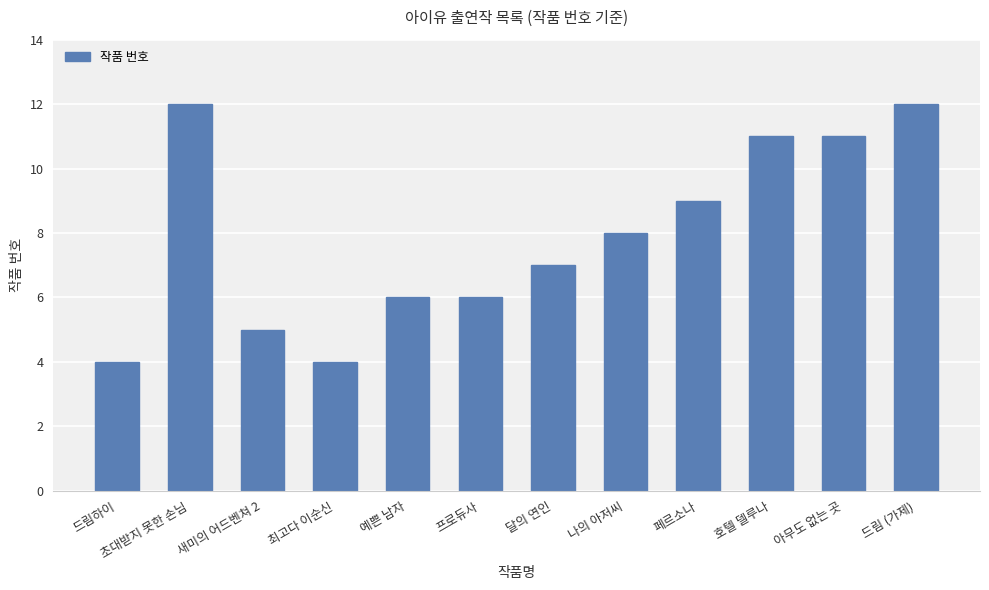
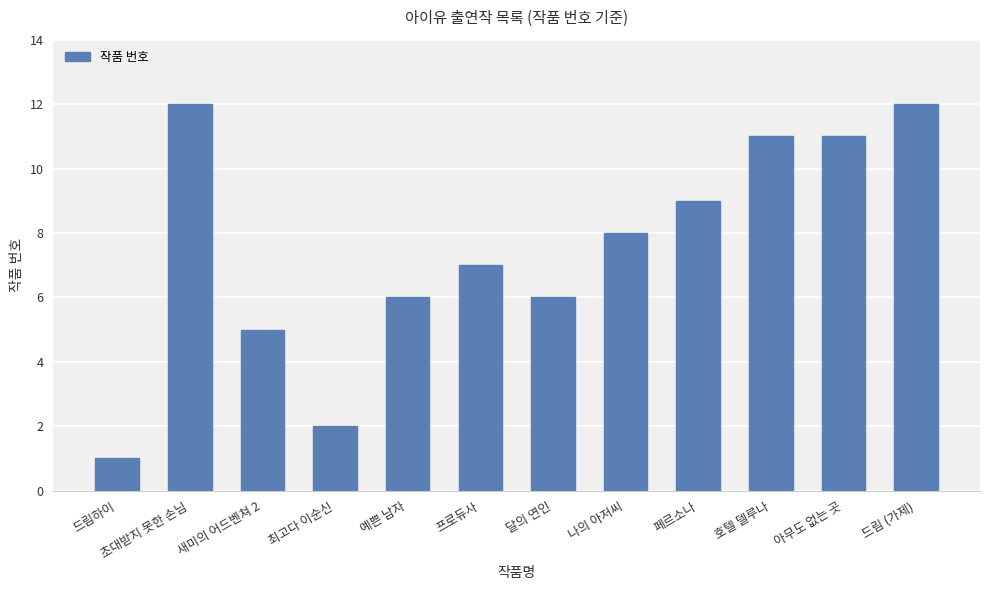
드림하이: 4 -> 1
최고다 이순신: 4 -> 2
프로듀사: 6 -> 7
달의 연인: 7 -> 6
